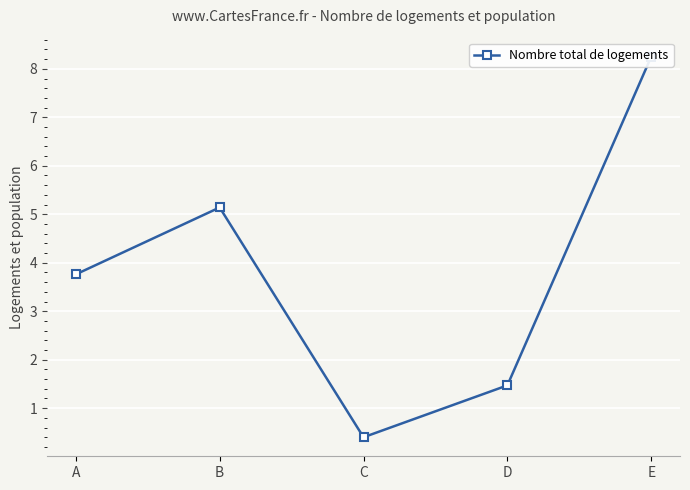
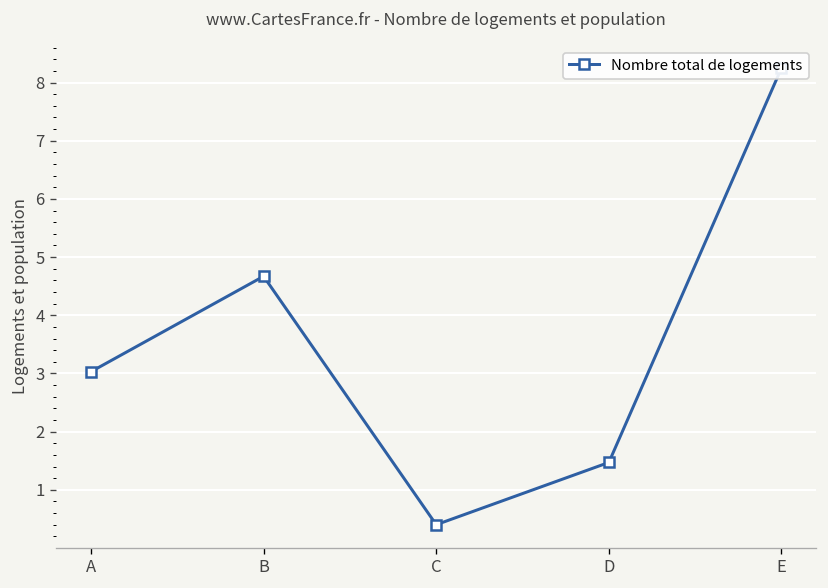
A: 3.8 -> 3.0
B: 5.1 -> 4.7
